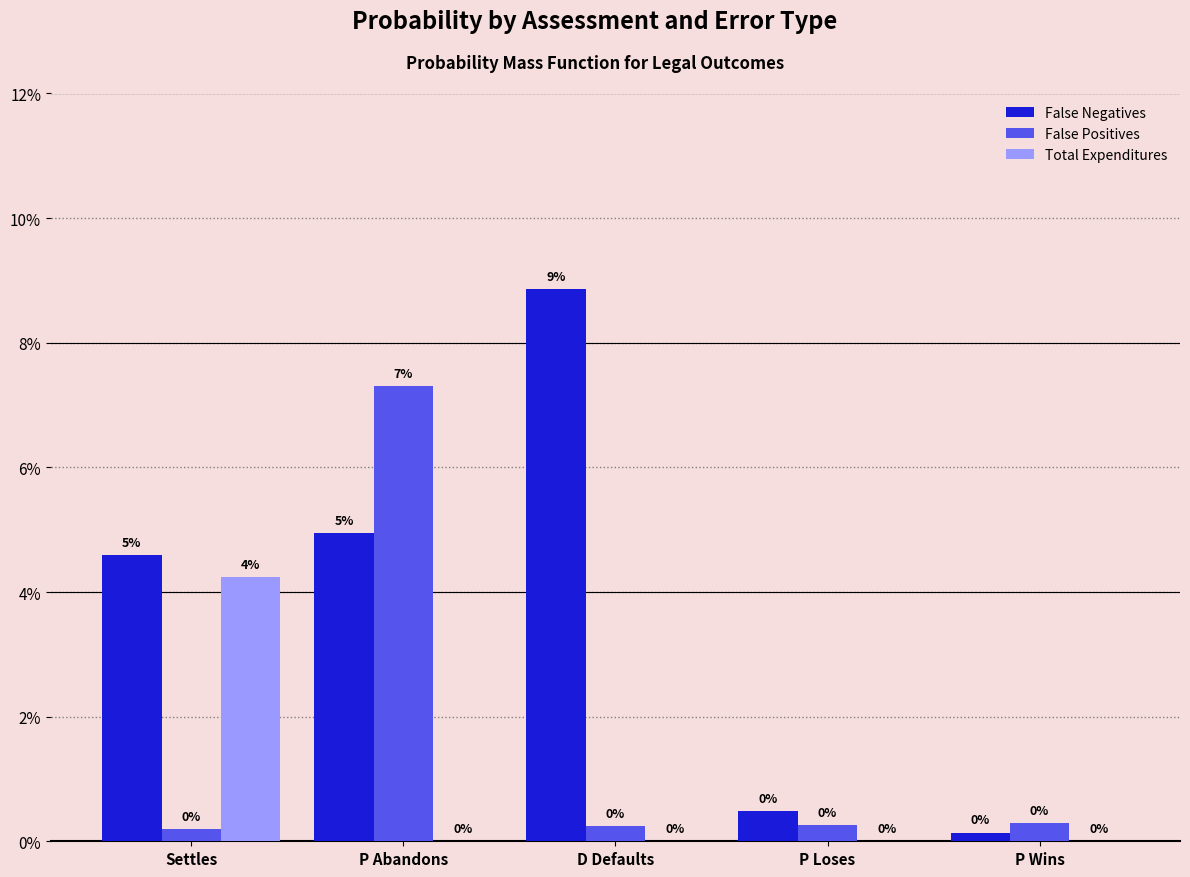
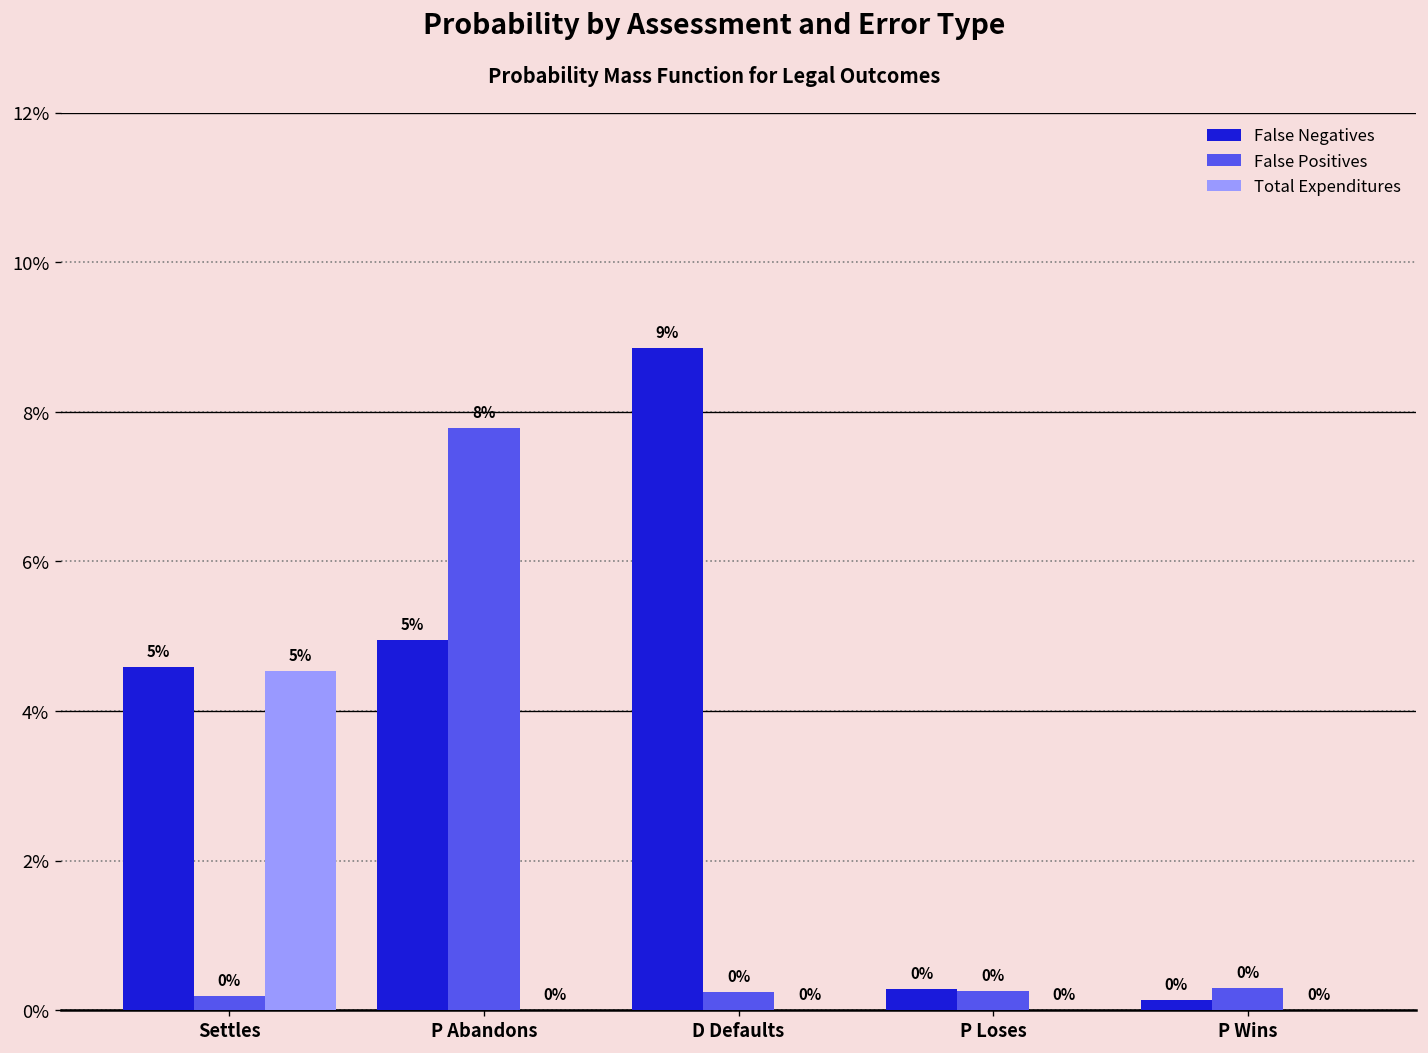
Total Expenditures, Settles: 4% -> 5%
False Positives, P Abandons: 7% -> 8%
False Negatives, P Loses: 0.5% -> 0.3%
